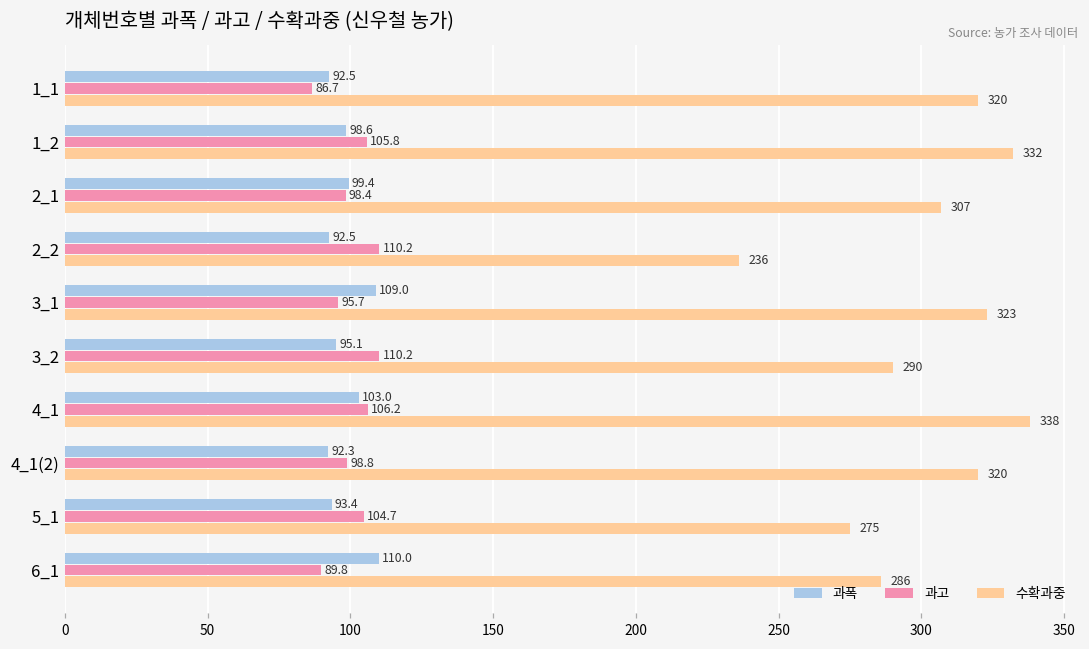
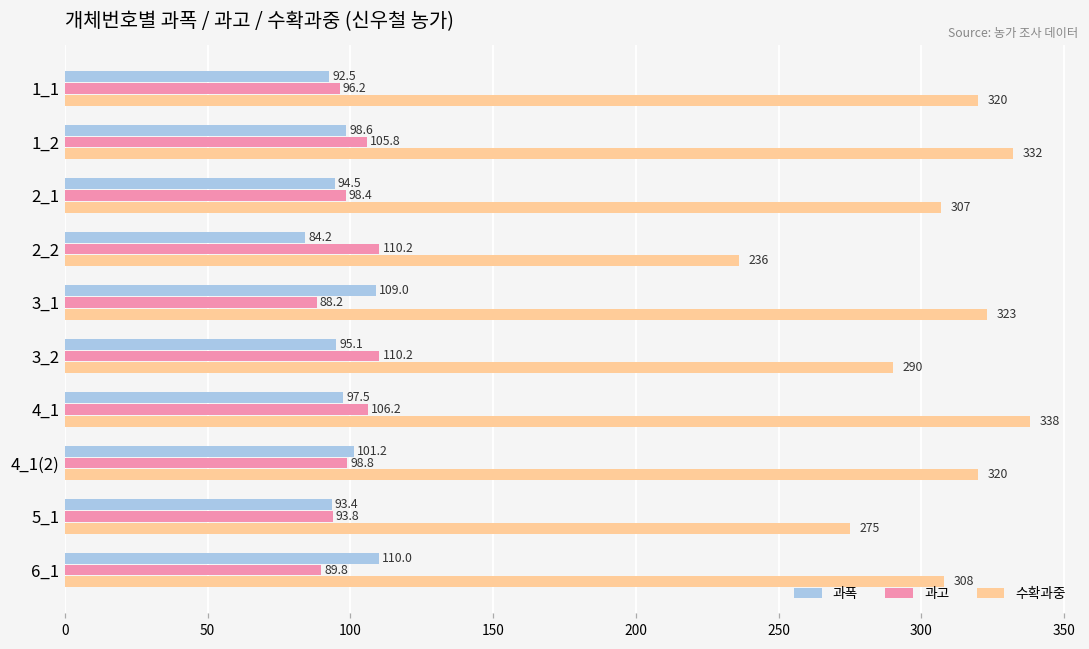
과고, 1_1: 86.7 -> 96.2
과폭, 2_1: 99.4 -> 94.5
과폭, 2_2: 92.5 -> 84.2
과고, 3_1: 95.7 -> 88.2
과폭, 4_1: 103.0 -> 97.5
과폭, 4_1(2): 92.3 -> 101.2
과고, 5_1: 104.7 -> 93.8
수확과중, 6_1: 286 -> 308
